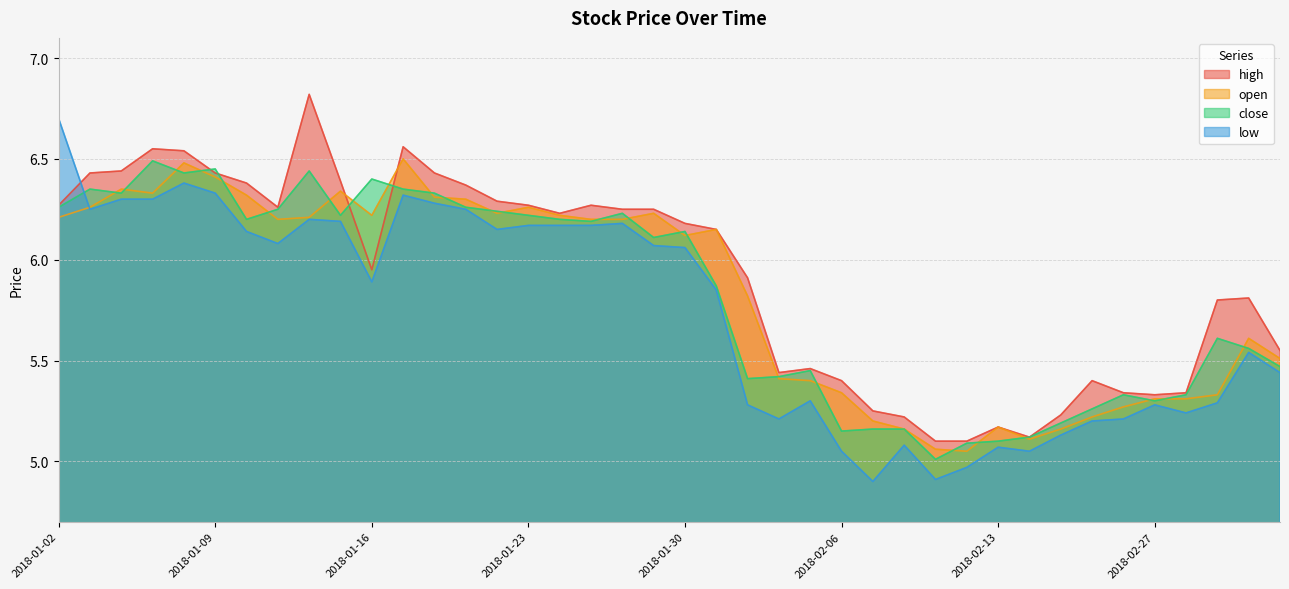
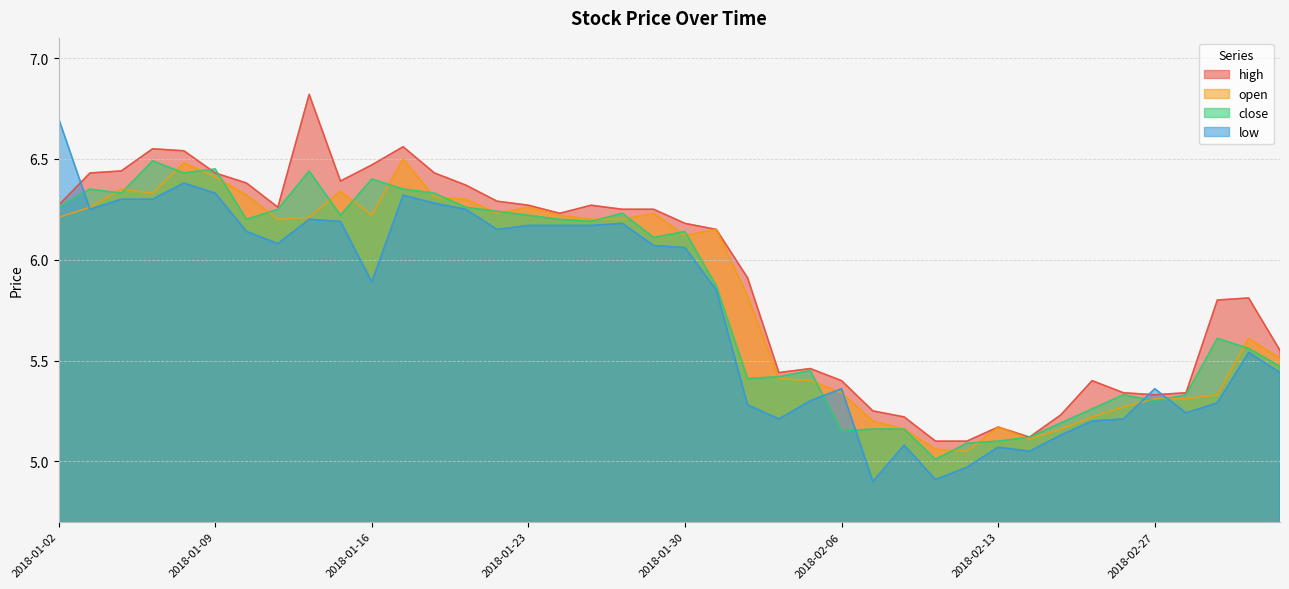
high, 2018-01-16: 5.95 -> 6.47
low, 2018-02-06: 5.05 -> 5.36
low, 2018-02-27: 5.28 -> 5.36
